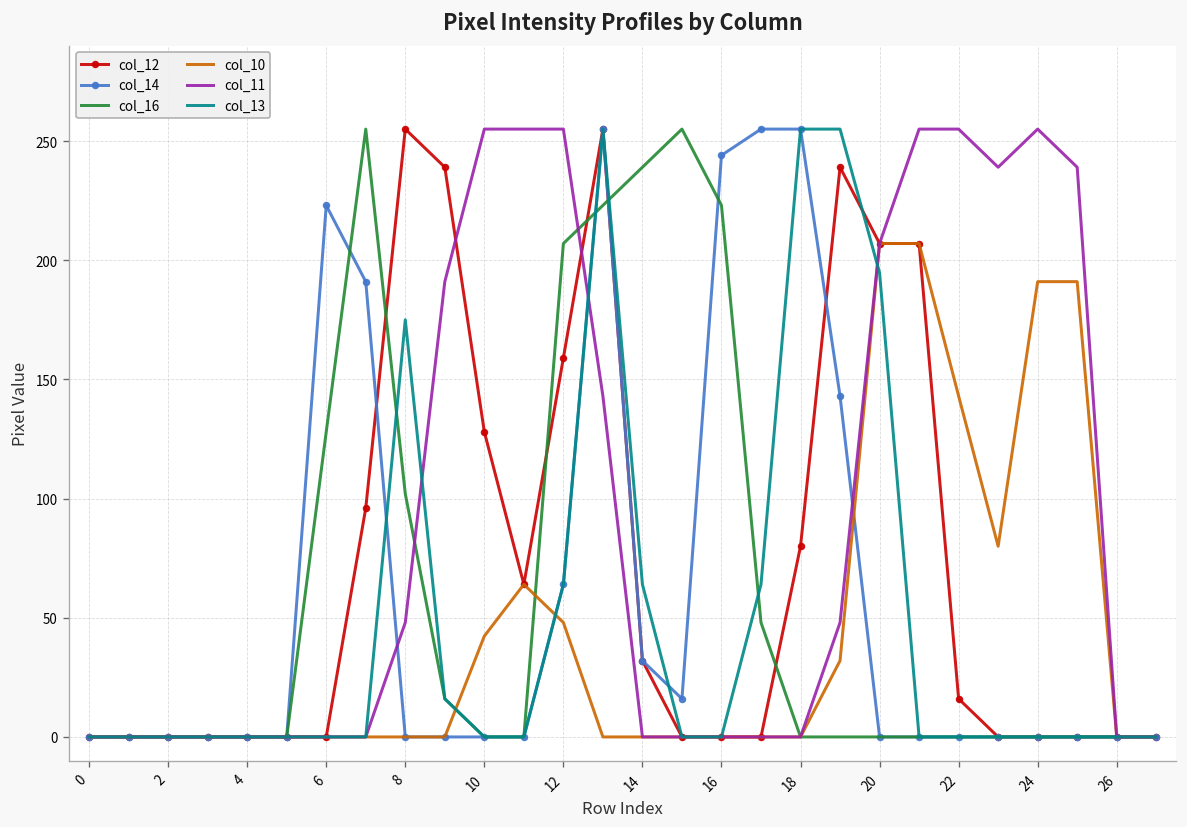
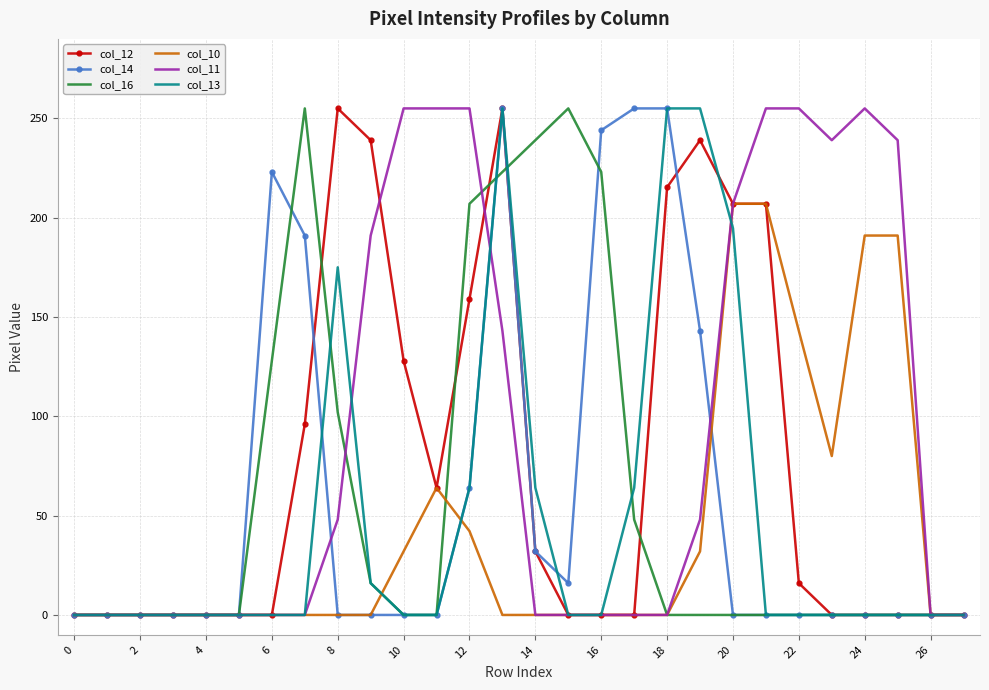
col_10, 10: 42 -> 32
col_10, 12: 48 -> 42
col_12, 18: 80 -> 215
